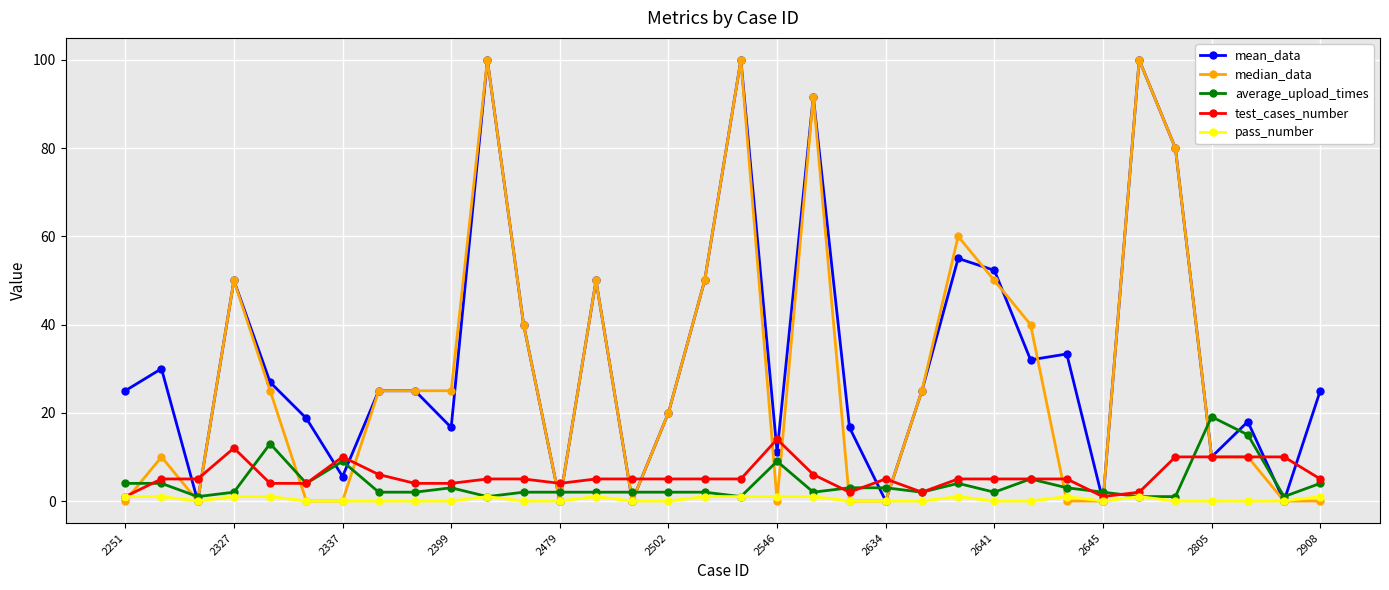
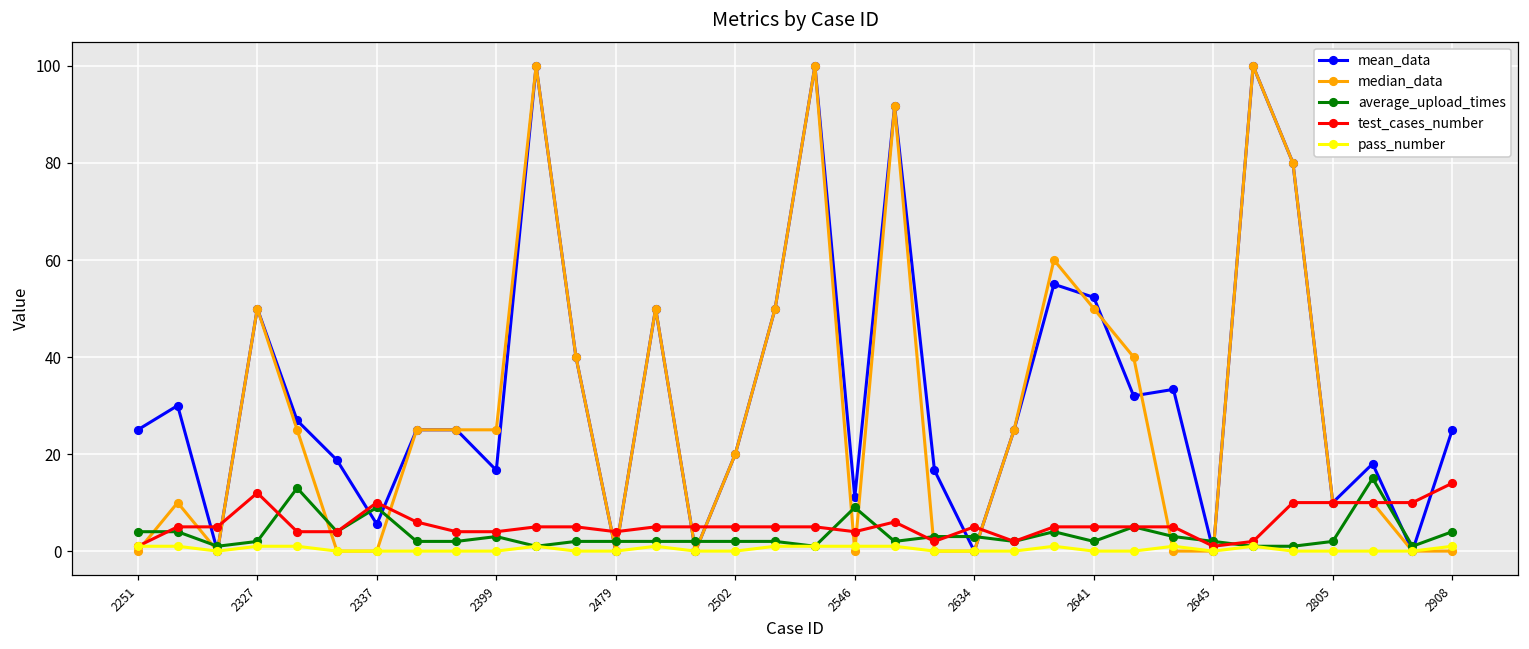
test_cases_number, 2546: 14 -> 4
average_upload_times, 2805: 19 -> 2
test_cases_number, 2908: 5 -> 14
